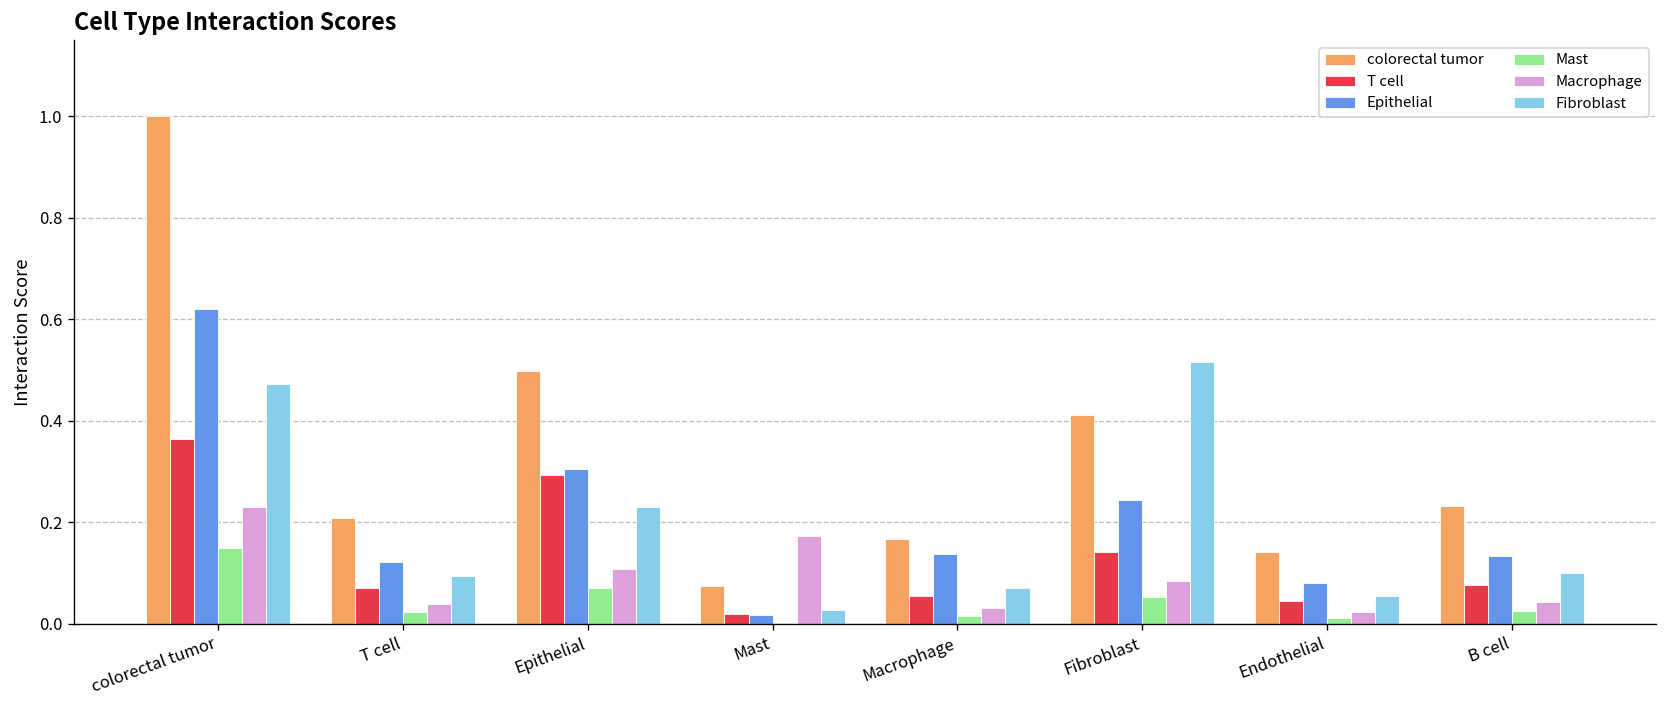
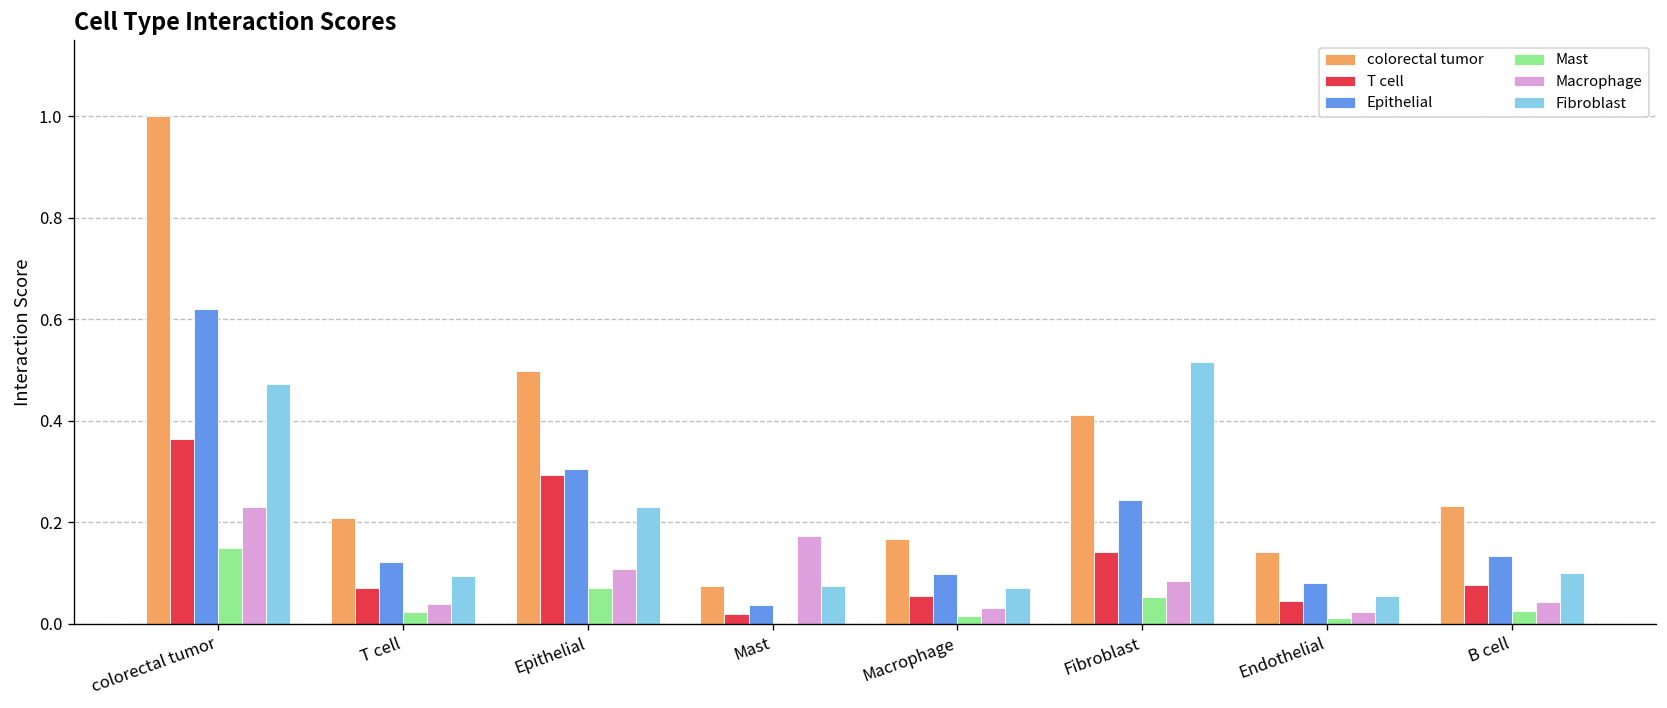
Epithelial, Mast: 0.02 -> 0.04
Fibroblast, Mast: 0.03 -> 0.07
Epithelial, Macrophage: 0.14 -> 0.10
